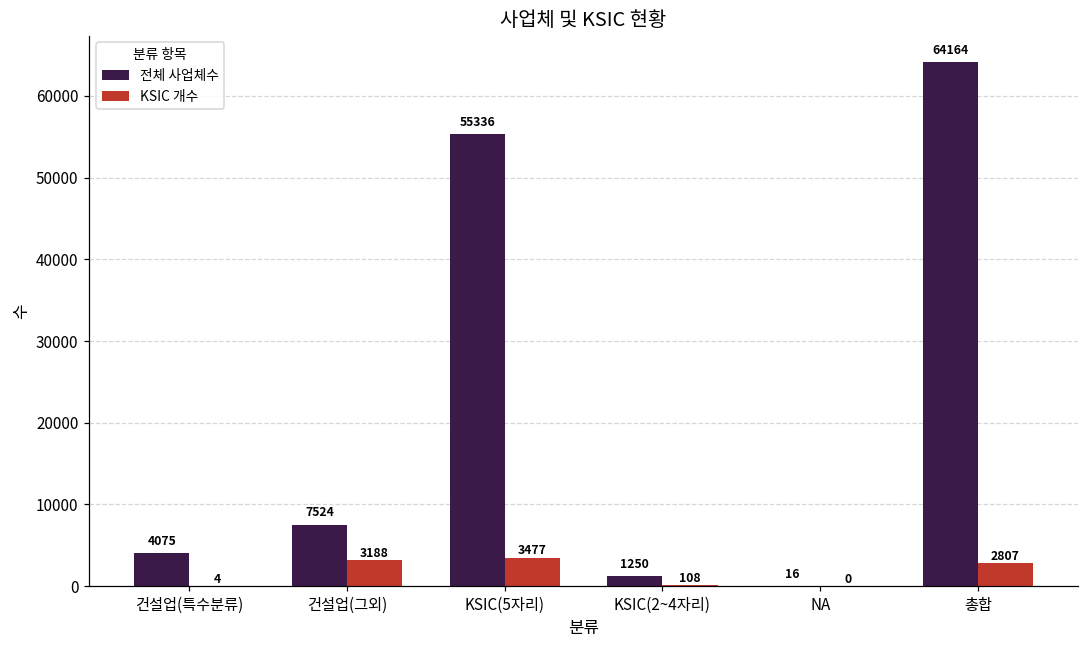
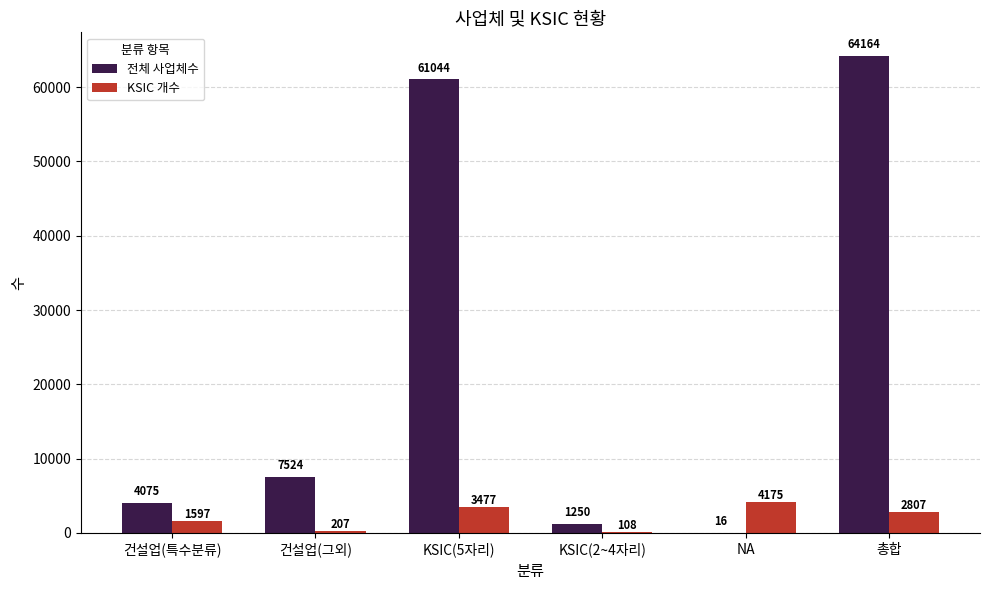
KSIC 개수, 건설업(특수분류): 4 -> 1597
KSIC 개수, 건설업(그외): 3188 -> 207
전체 사업체수, KSIC(5자리): 55336 -> 61044
KSIC 개수, NA: 0 -> 4175
